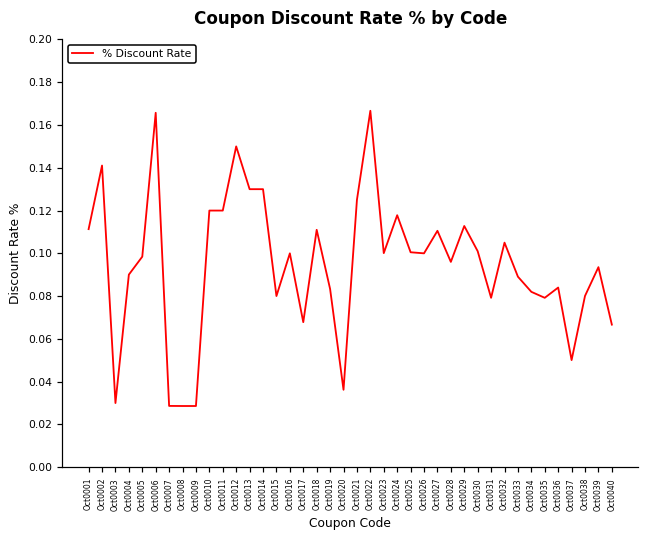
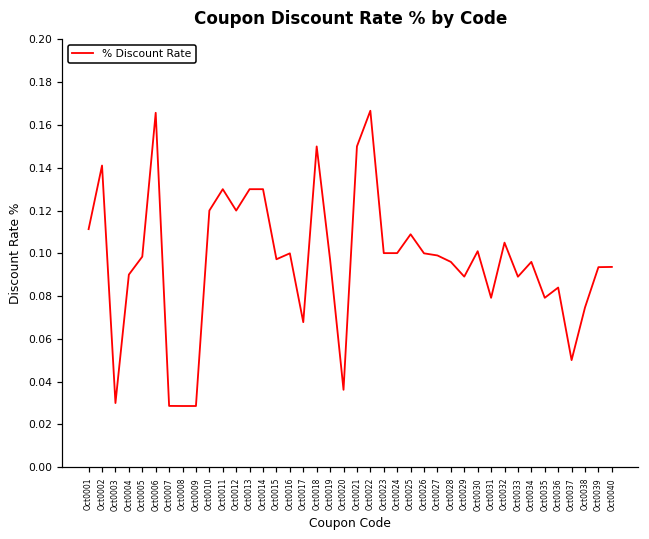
Oct0011: 0.12 -> 0.13
Oct0012: 0.15 -> 0.12
Oct0015: 0.080 -> 0.097
Oct0018: 0.111 -> 0.150
Oct0019: 0.083 -> 0.097
Oct0021: 0.125 -> 0.150
Oct0024: 0.118 -> 0.100
Oct0025: 0.101 -> 0.109
Oct0027: 0.111 -> 0.099
Oct0029: 0.113 -> 0.089
Oct0034: 0.082 -> 0.096
Oct0038: 0.080 -> 0.075
Oct0040: 0.067 -> 0.094
